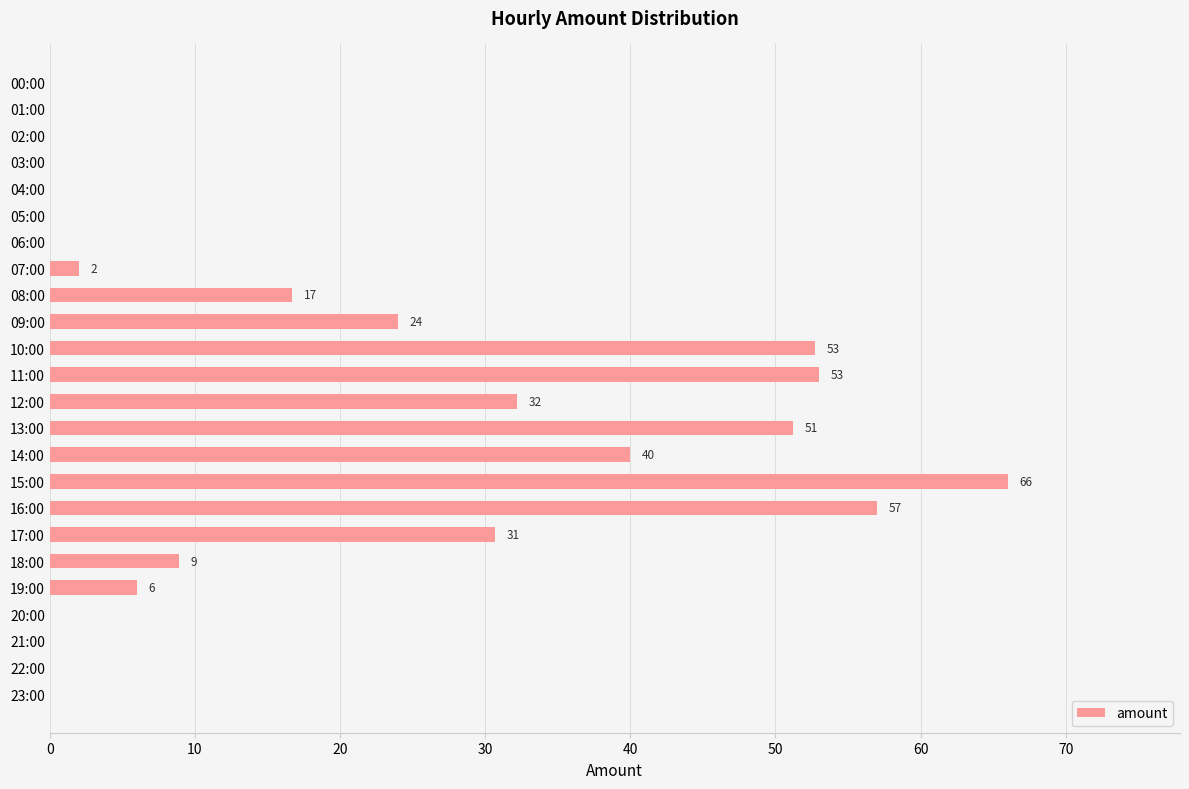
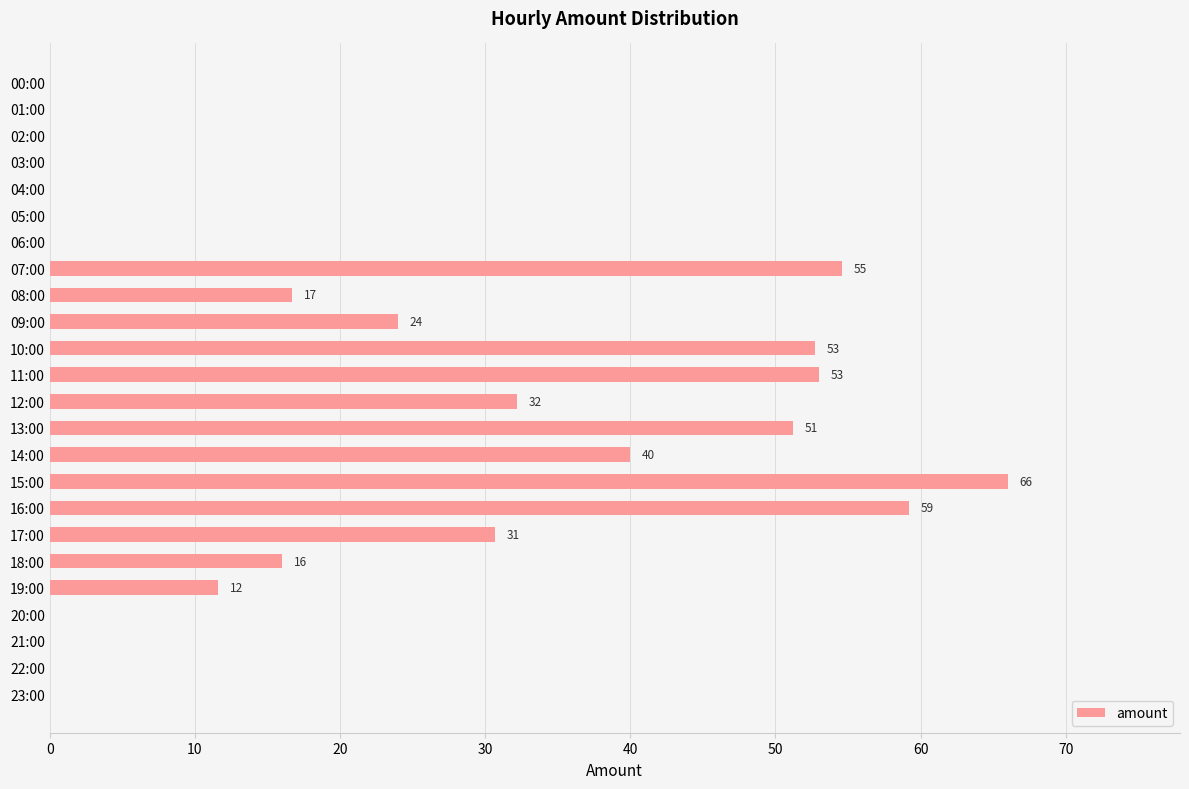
07:00: 2 -> 55
16:00: 57 -> 59
18:00: 9 -> 16
19:00: 6 -> 12
